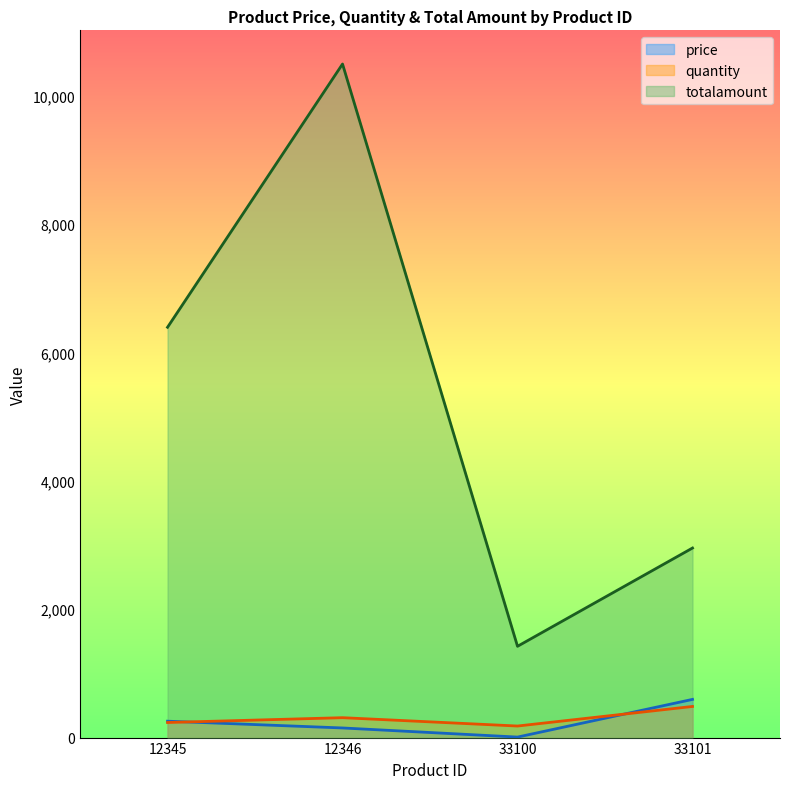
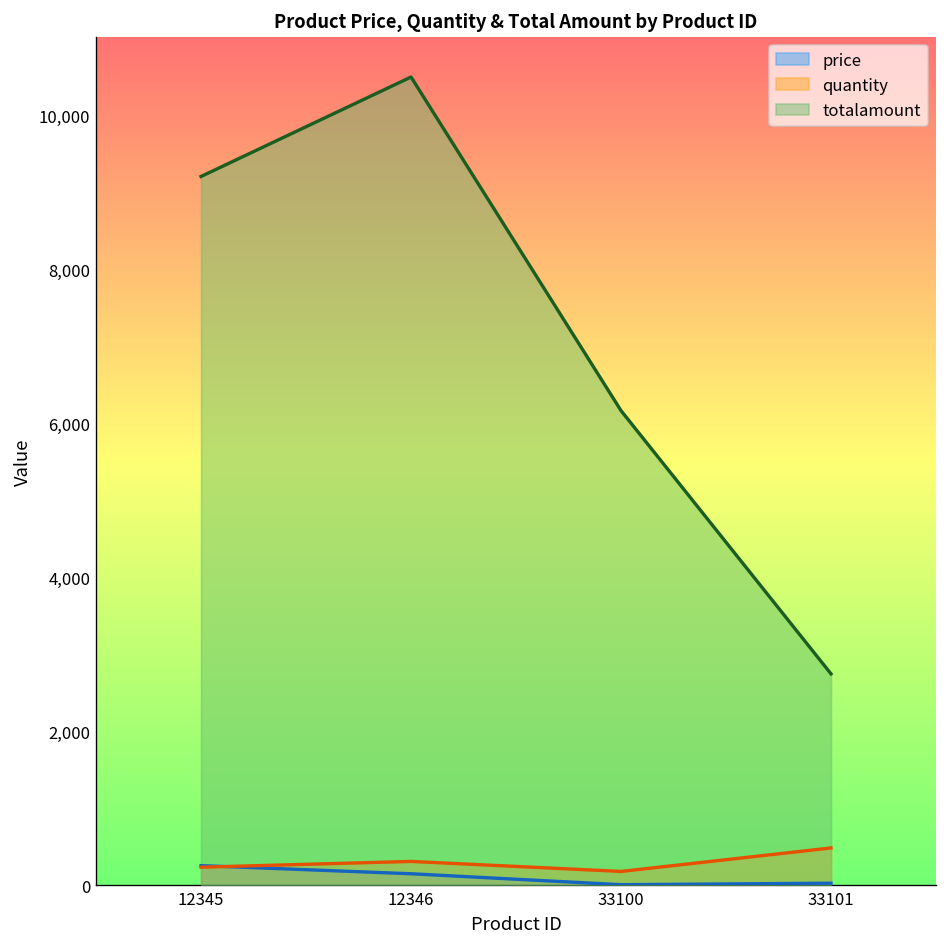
totalamount, 12345: 6,400 -> 9,200
totalamount, 33100: 1,400 -> 6,200
price, 33101: 600 -> 0
totalamount, 33101: 3,000 -> 2,700
